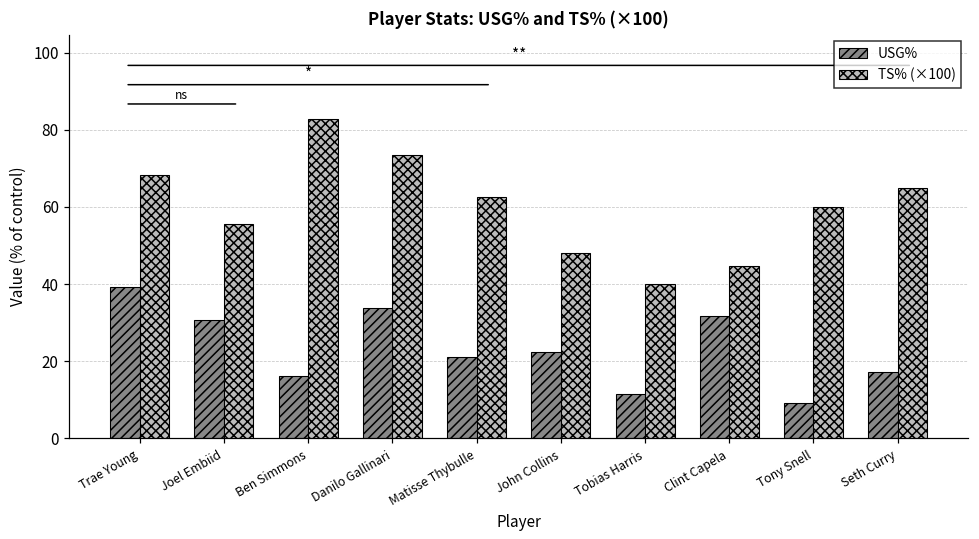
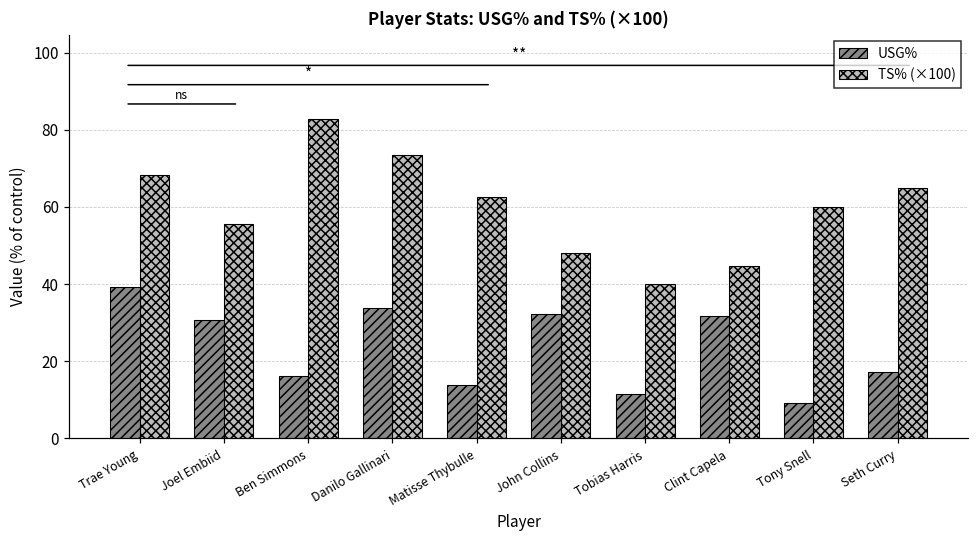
USG%, Matisse Thybulle: 21 -> 14
USG%, John Collins: 22 -> 32
